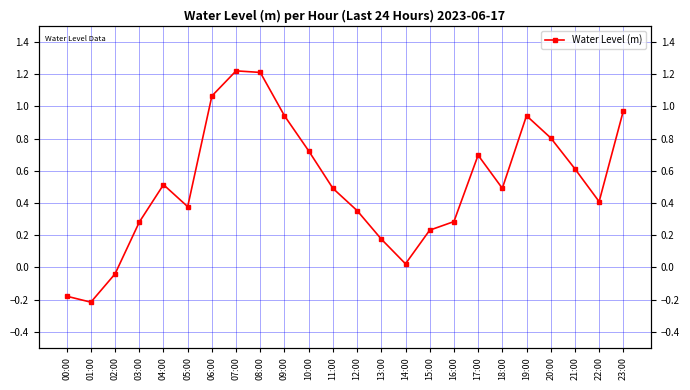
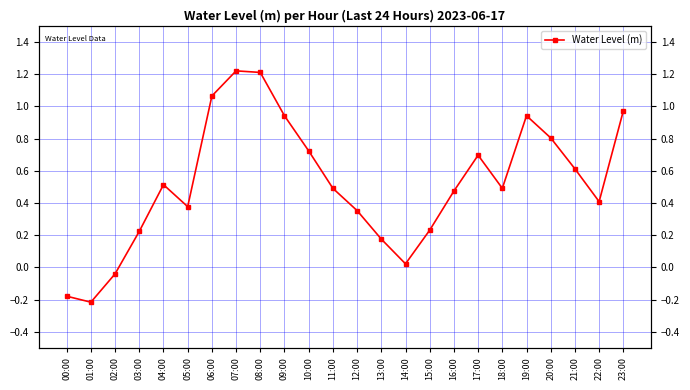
03:00: 0.28 -> 0.22
16:00: 0.28 -> 0.47
